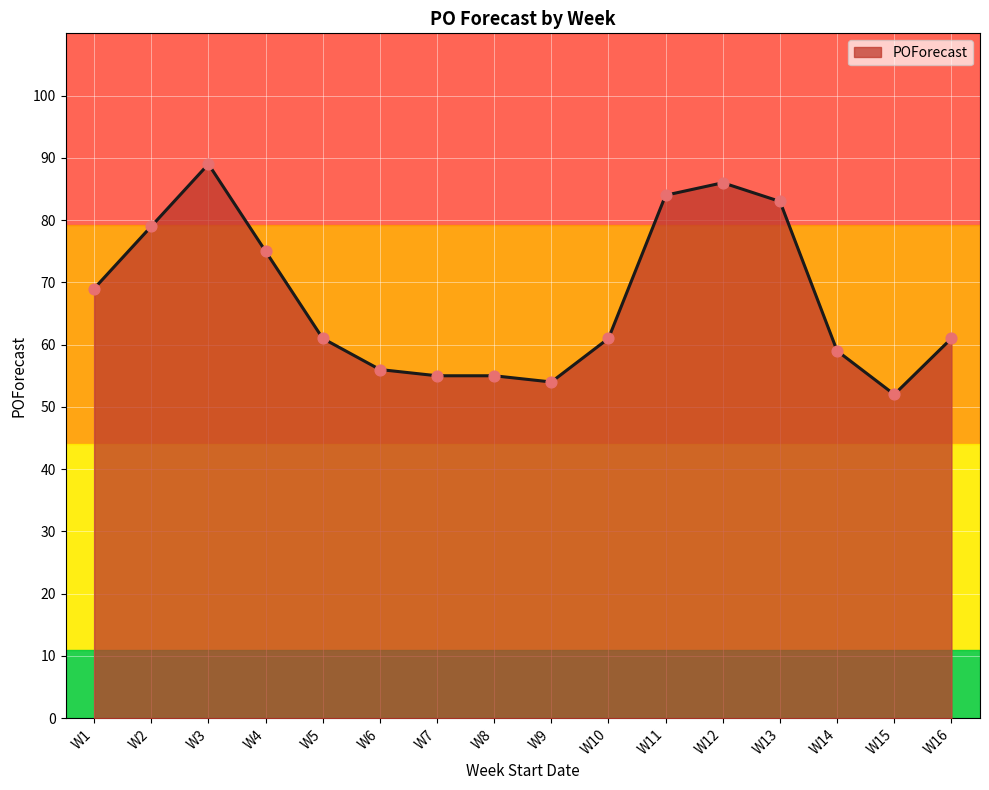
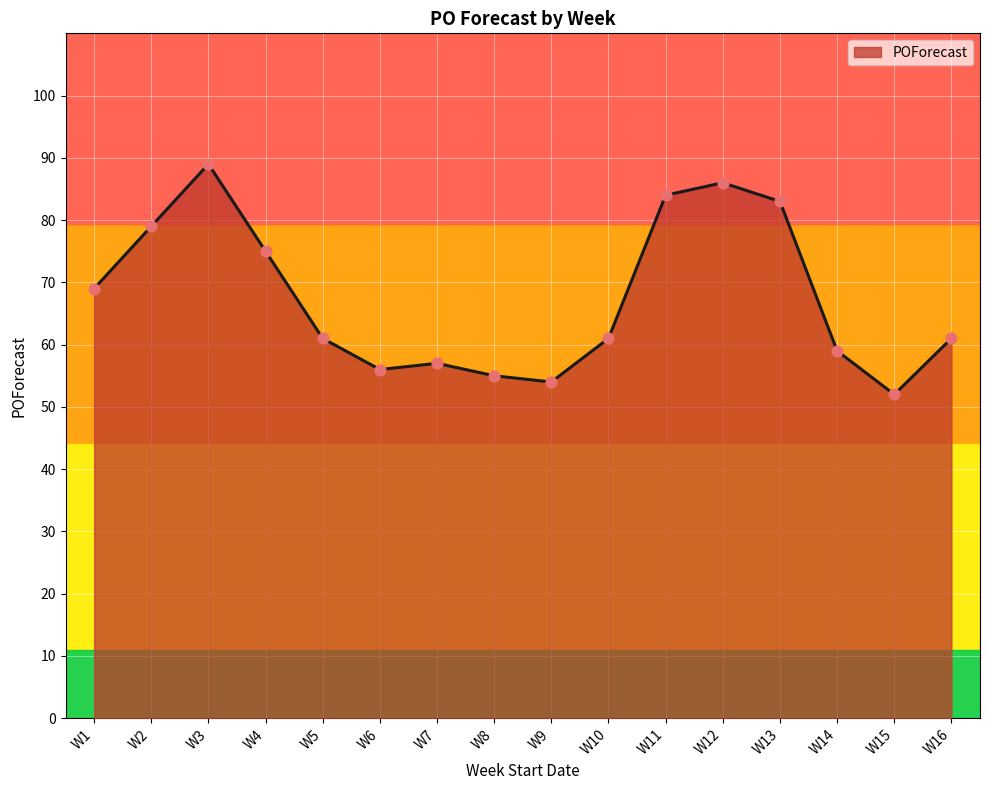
W7: 55 -> 57
